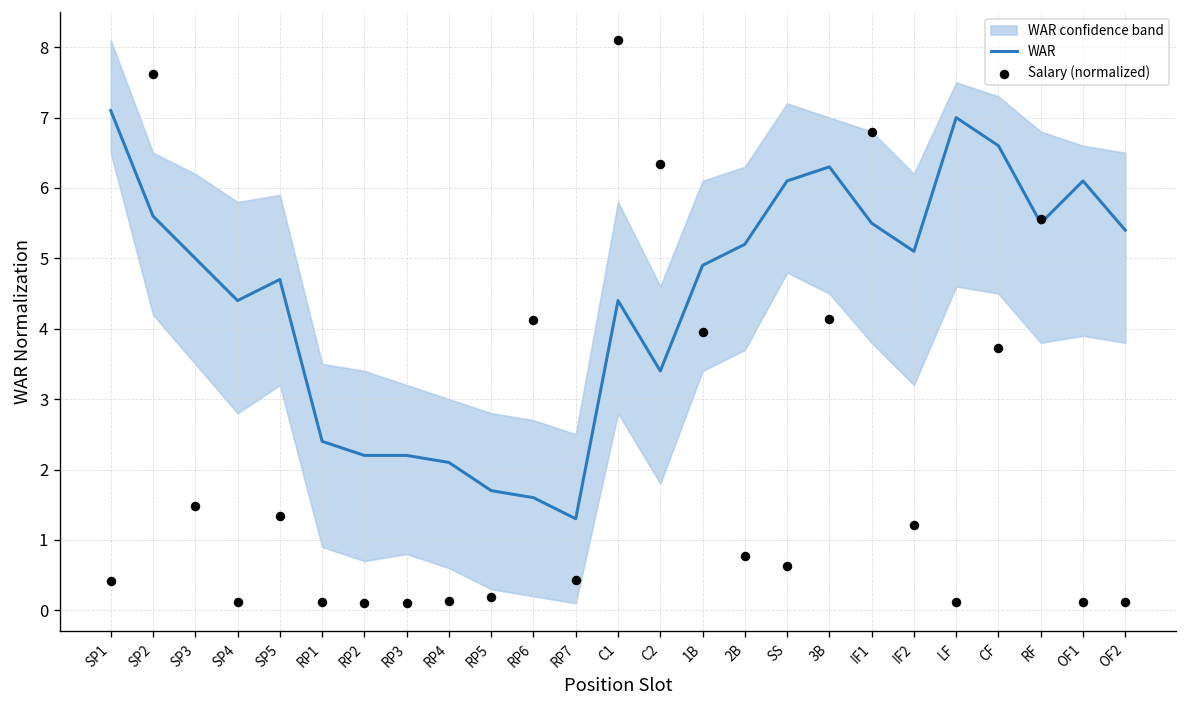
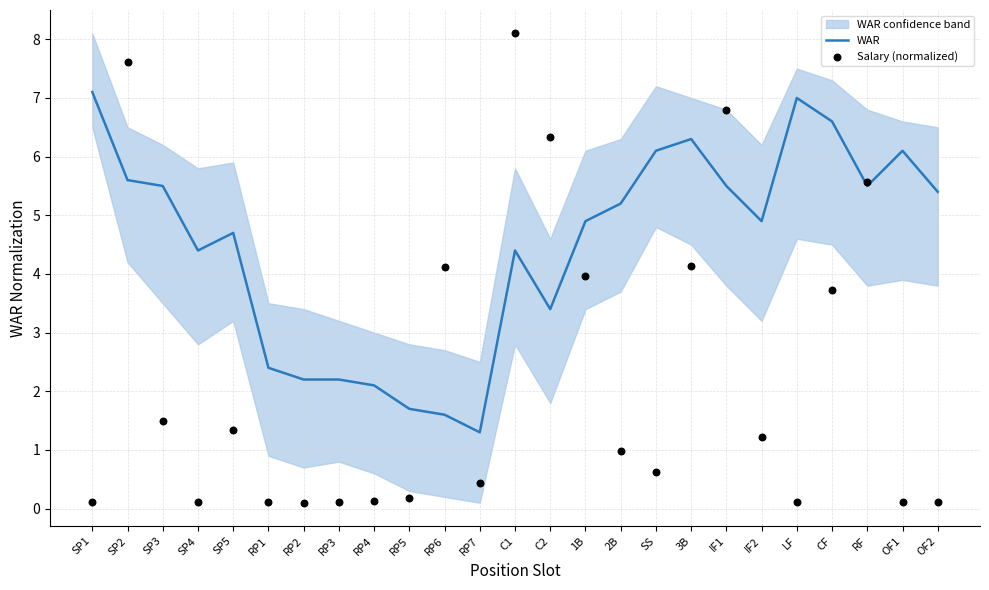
Salary (normalized), SP1: 0.4 -> 0.1
WAR, SP3: 5.0 -> 5.5
Salary (normalized), 2B: 0.8 -> 1.0
WAR, IF2: 5.1 -> 4.9
